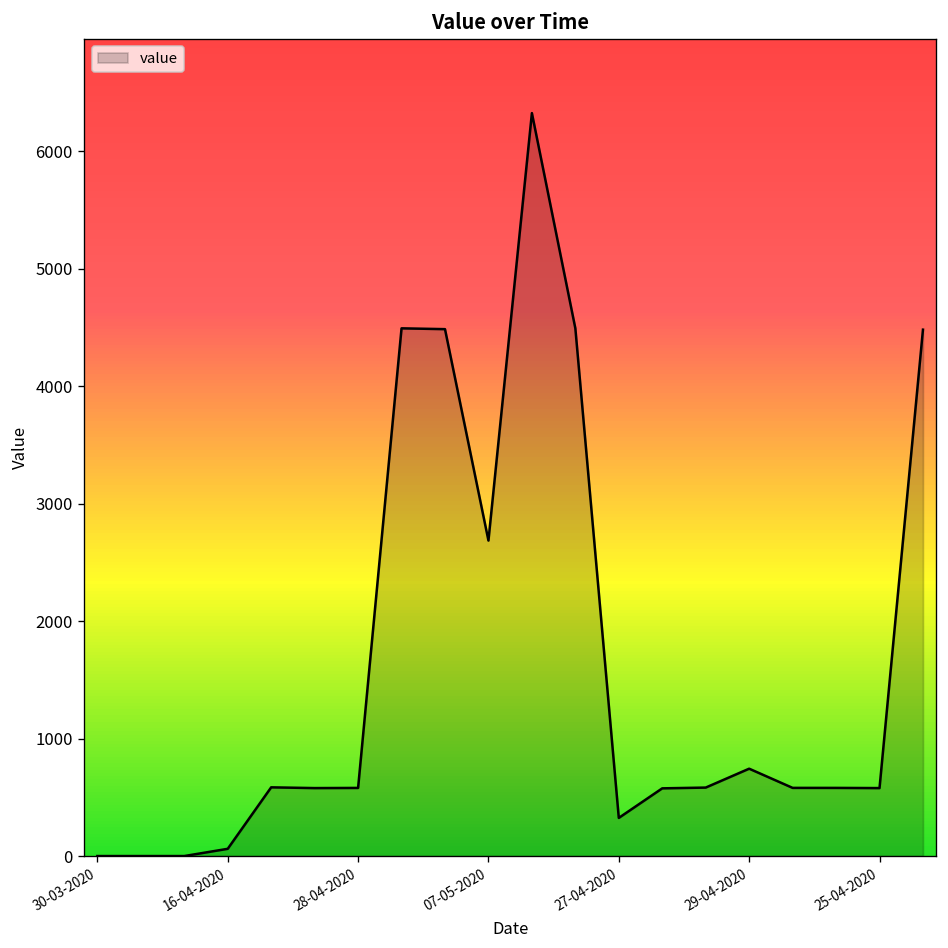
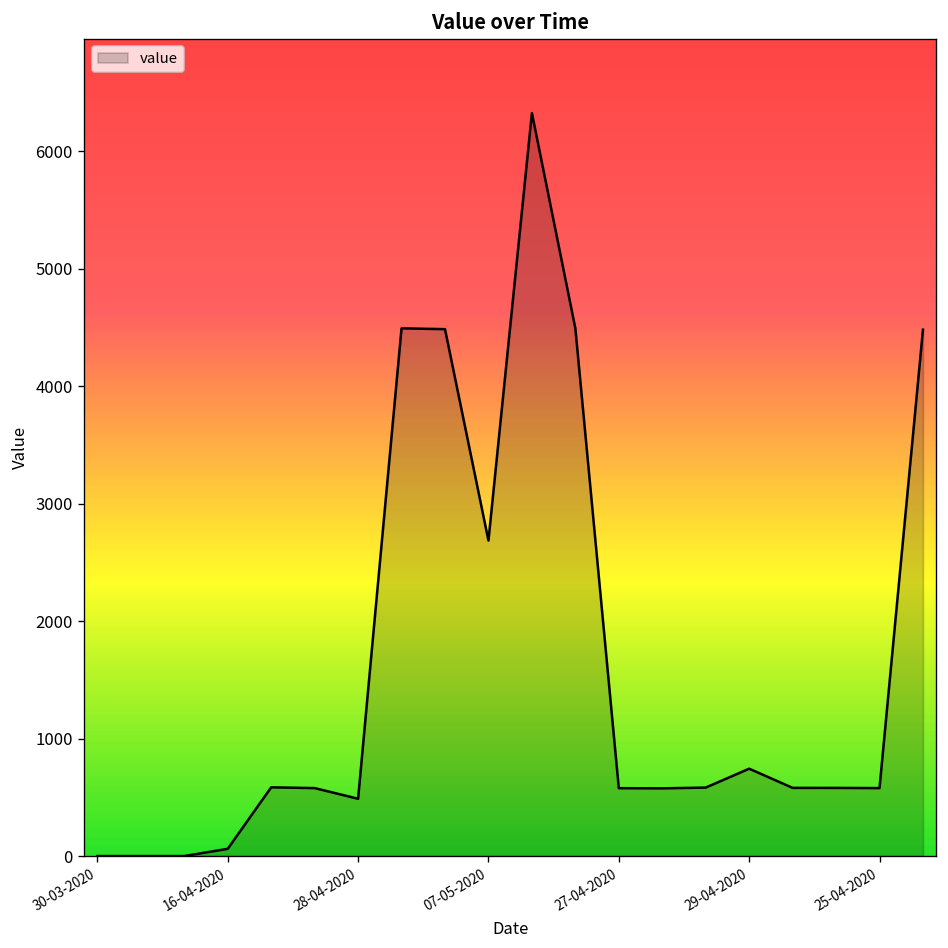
28-04-2020: 600 -> 500
27-04-2020: 300 -> 600
